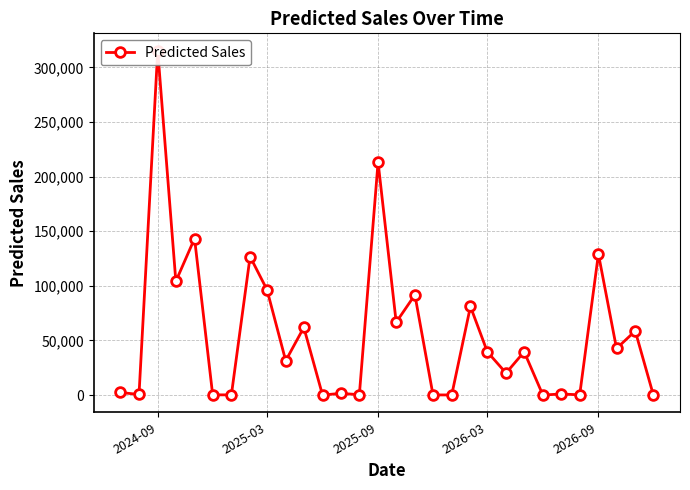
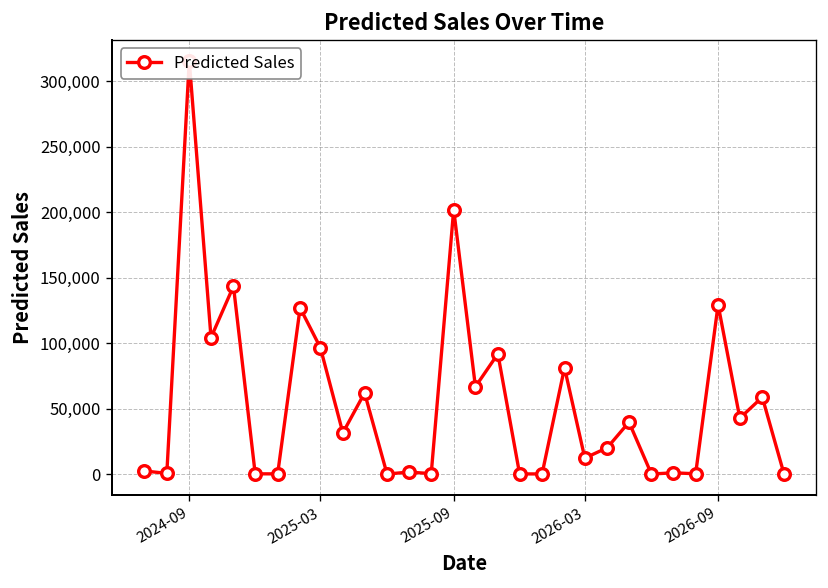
2025-09: 213,000 -> 202,000
2026-03: 40,000 -> 12,000
